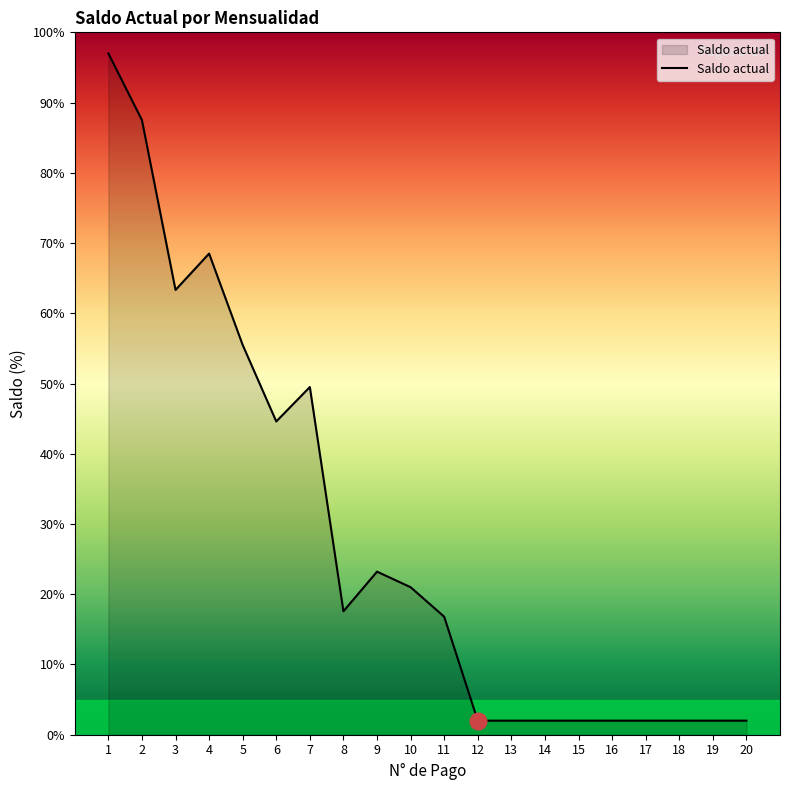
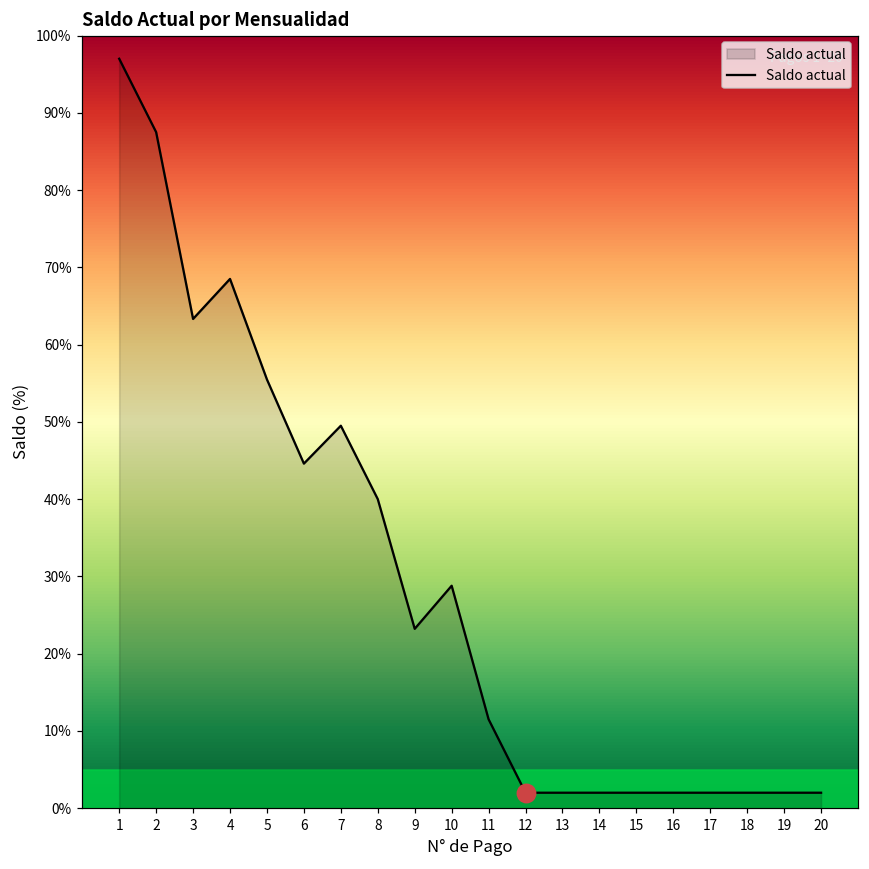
Saldo actual, 8: 18% -> 40%
Saldo actual, 10: 21% -> 29%
Saldo actual, 11: 17% -> 12%
